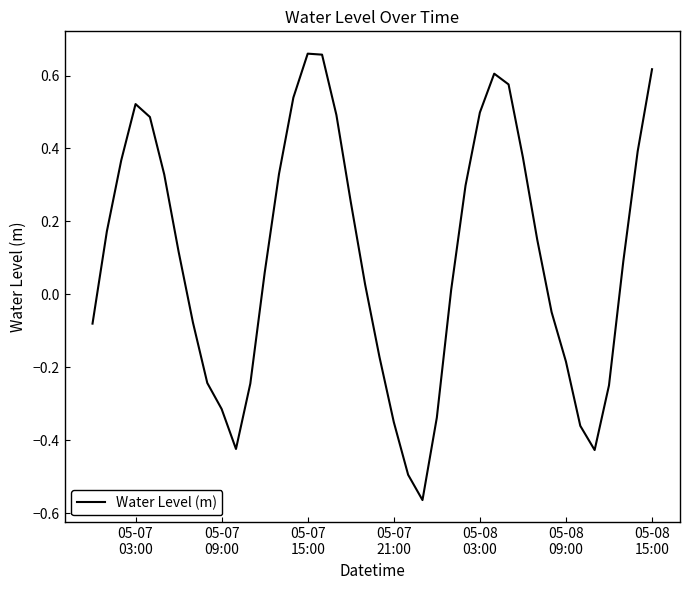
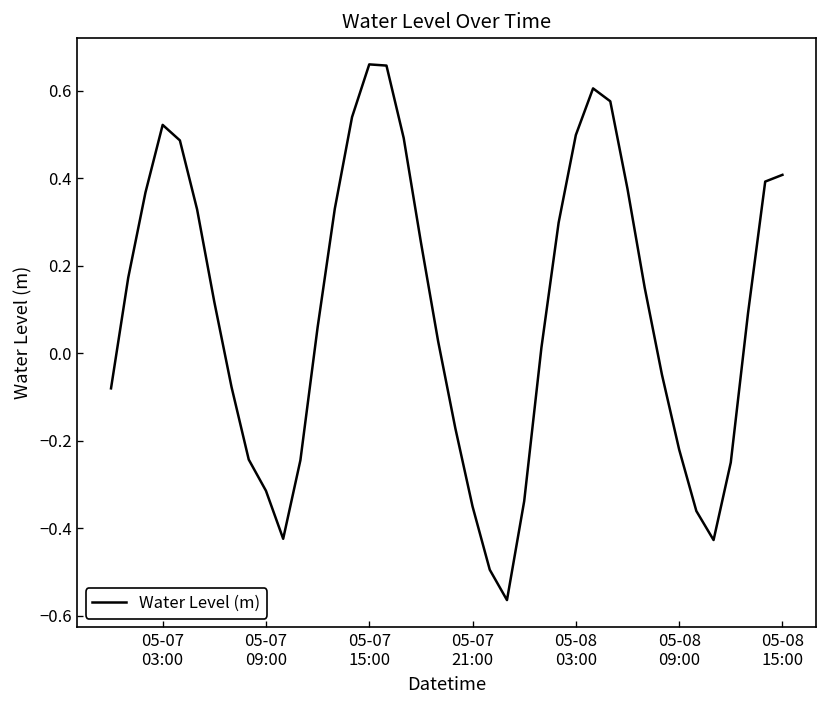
05-08 09:00: -0.18 -> -0.22
05-08 15:00: 0.62 -> 0.41
